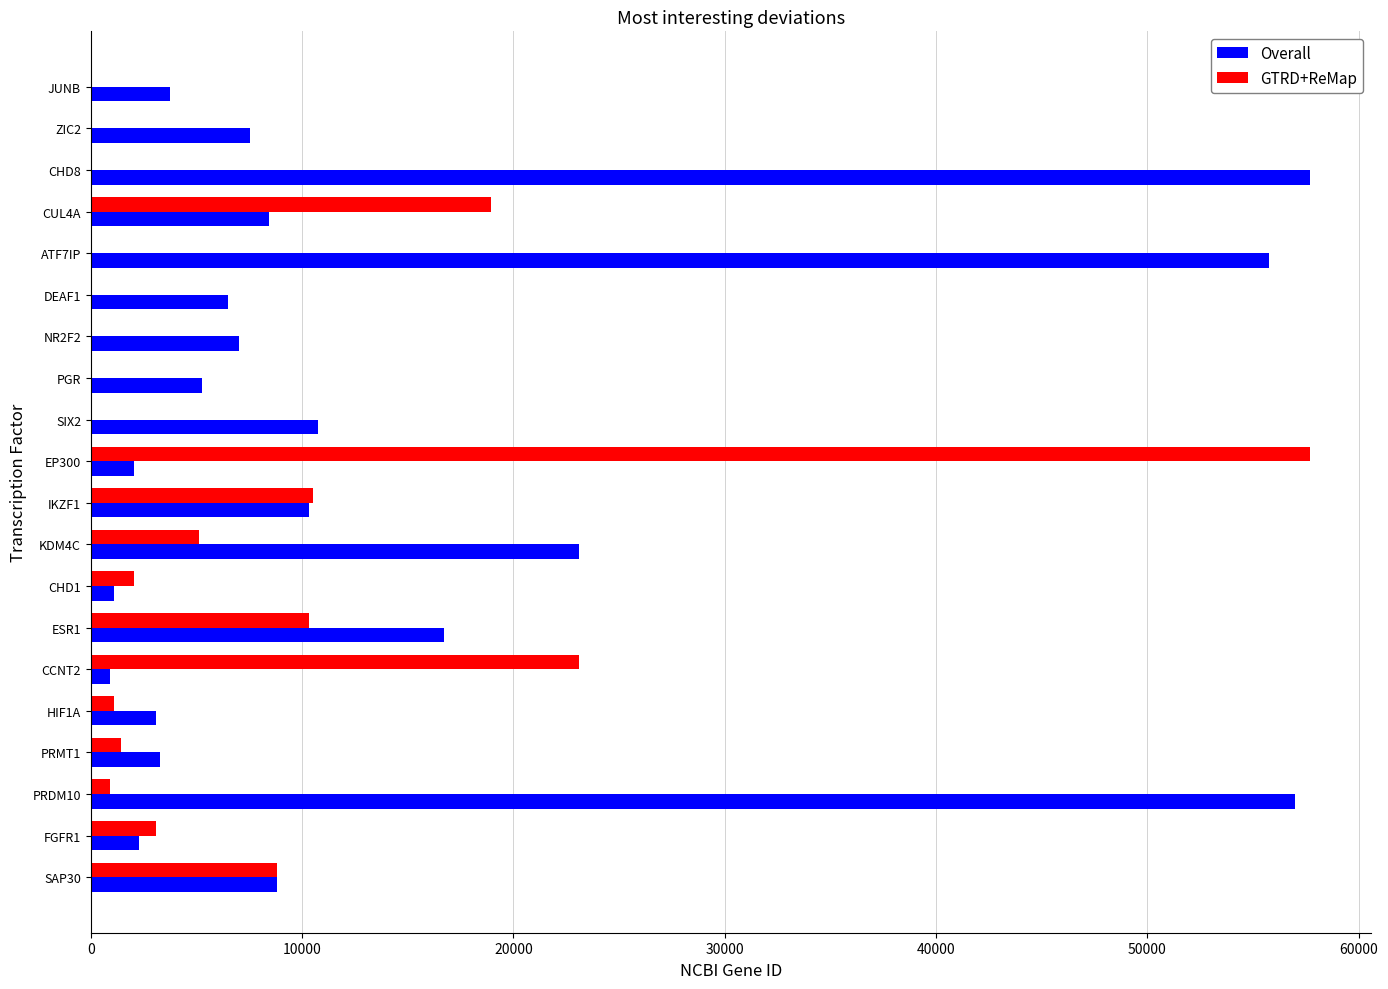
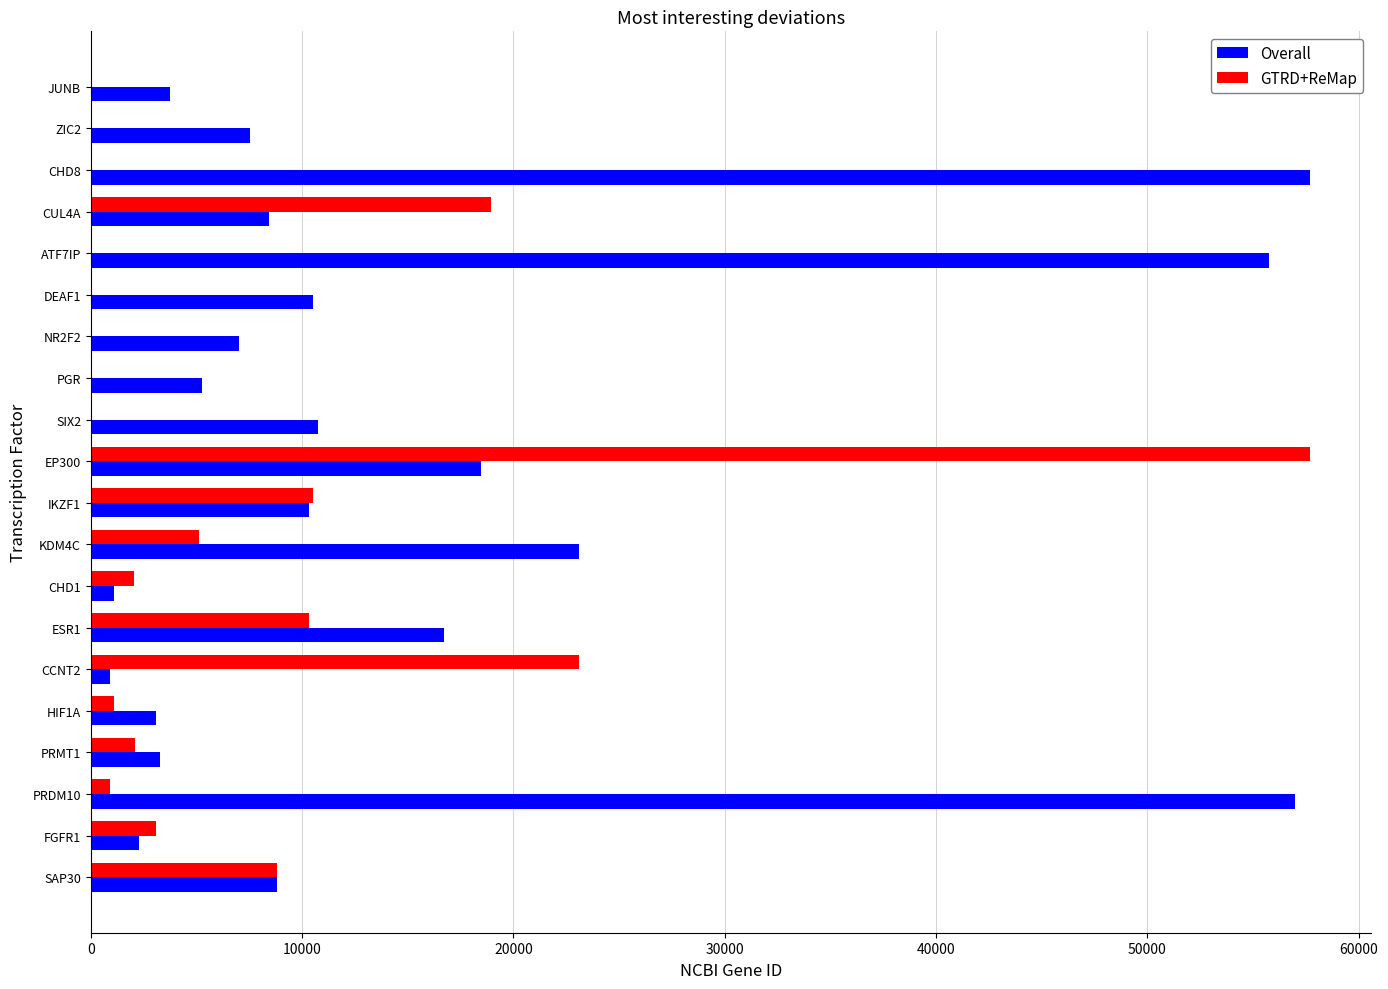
Overall, DEAF1: 6500 -> 10500
Overall, EP300: 2000 -> 18500
GTRD+ReMap, PRMT1: 1400 -> 2100
